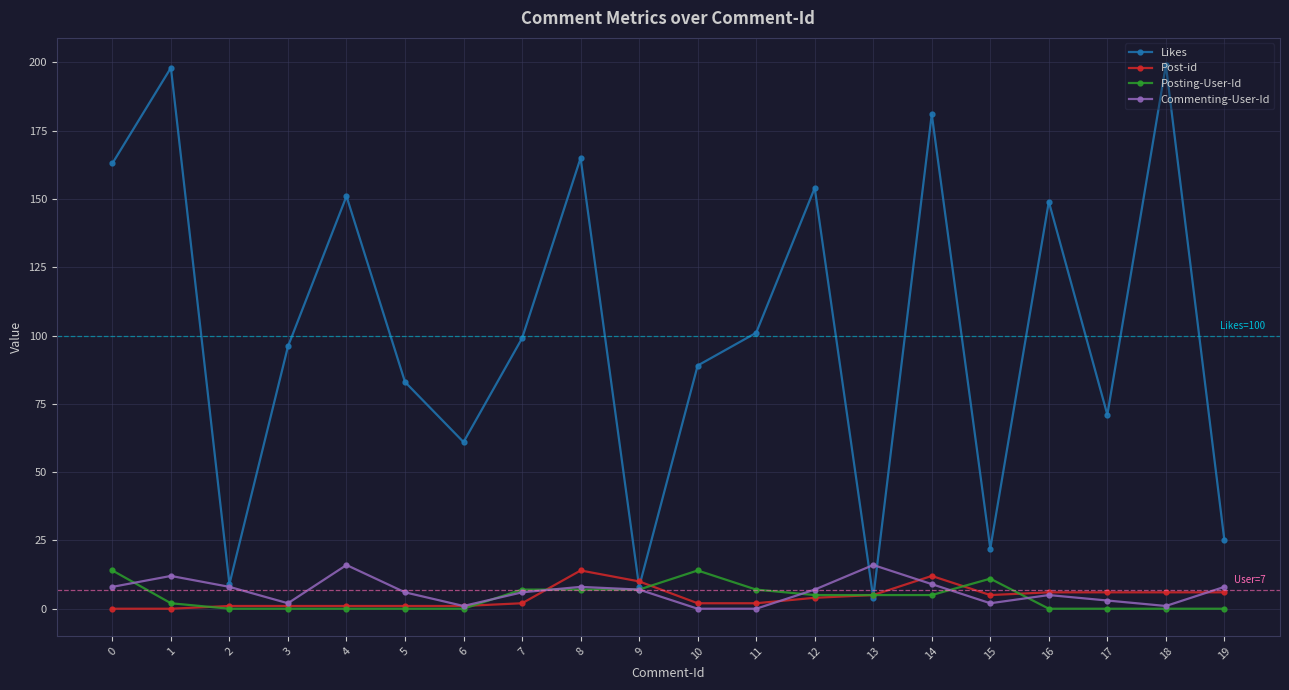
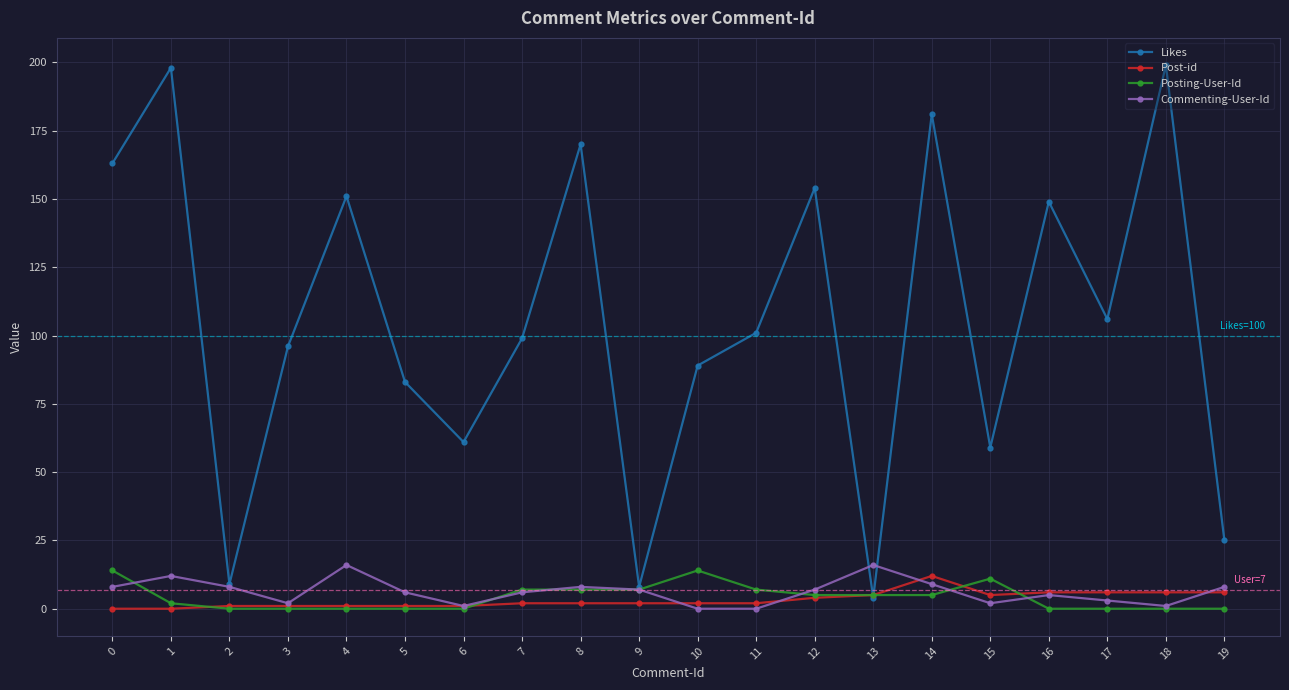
Likes, 8: 165 -> 170
Post-id, 8: 14 -> 2
Post-id, 9: 10 -> 2
Likes, 15: 22 -> 59
Likes, 17: 71 -> 106
